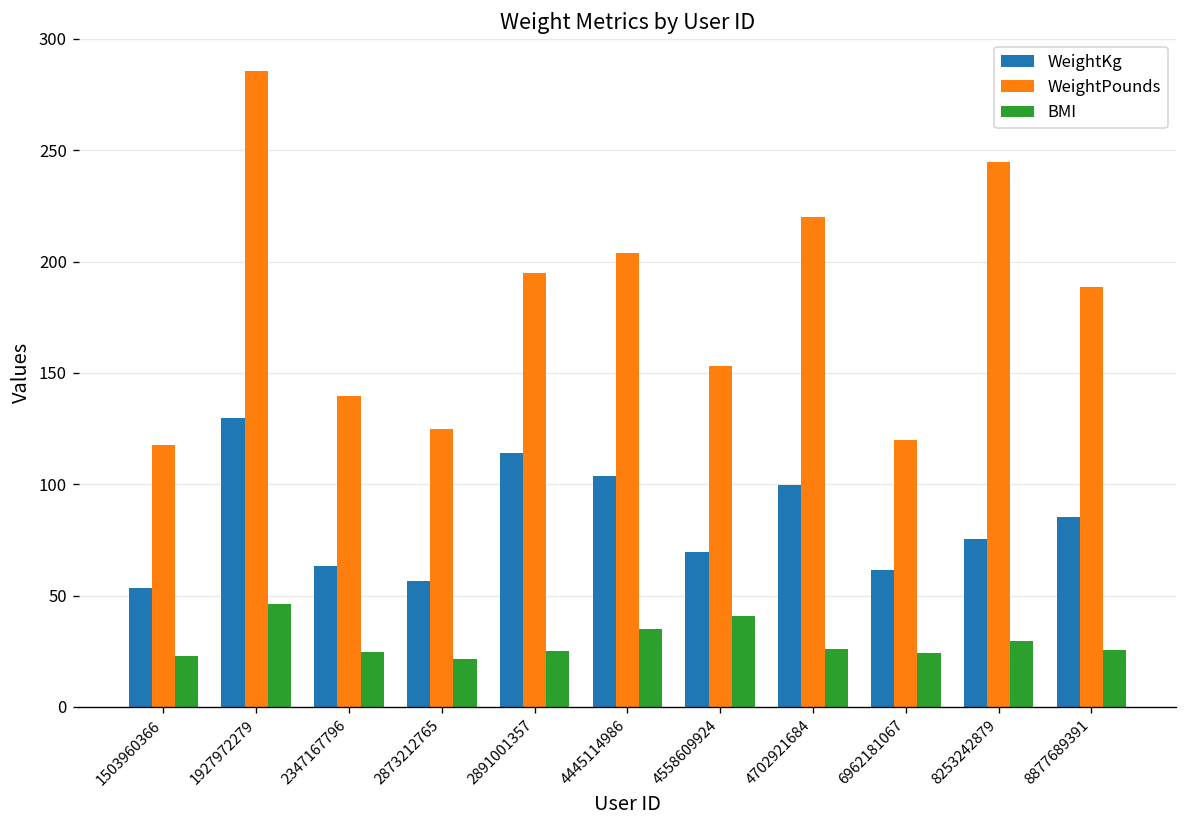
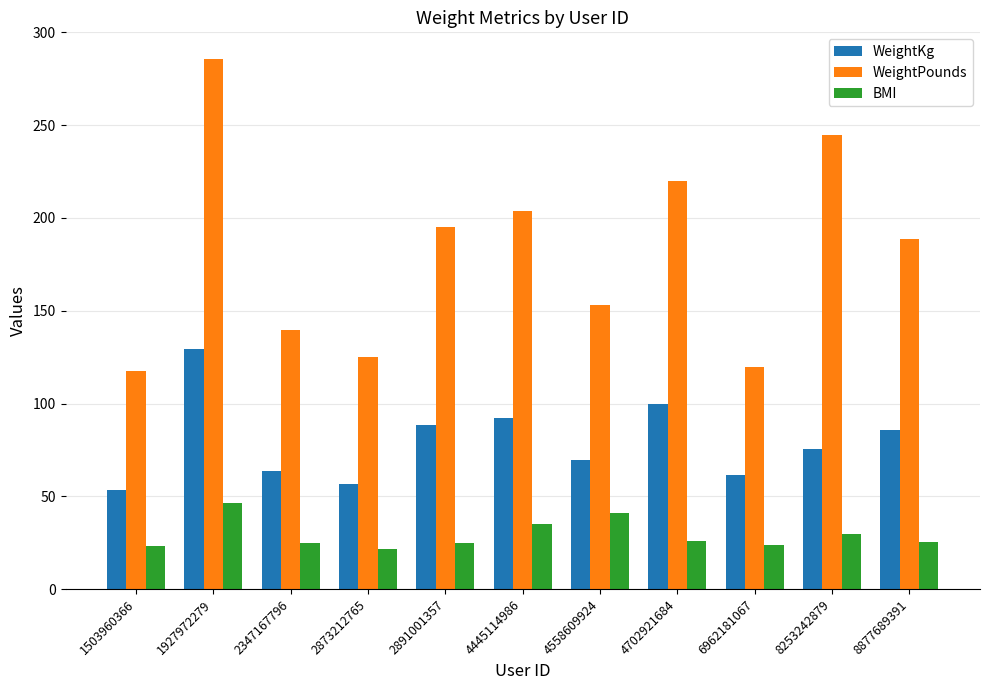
WeightKg, 2891001357: 114 -> 88
WeightKg, 4445114986: 104 -> 92
